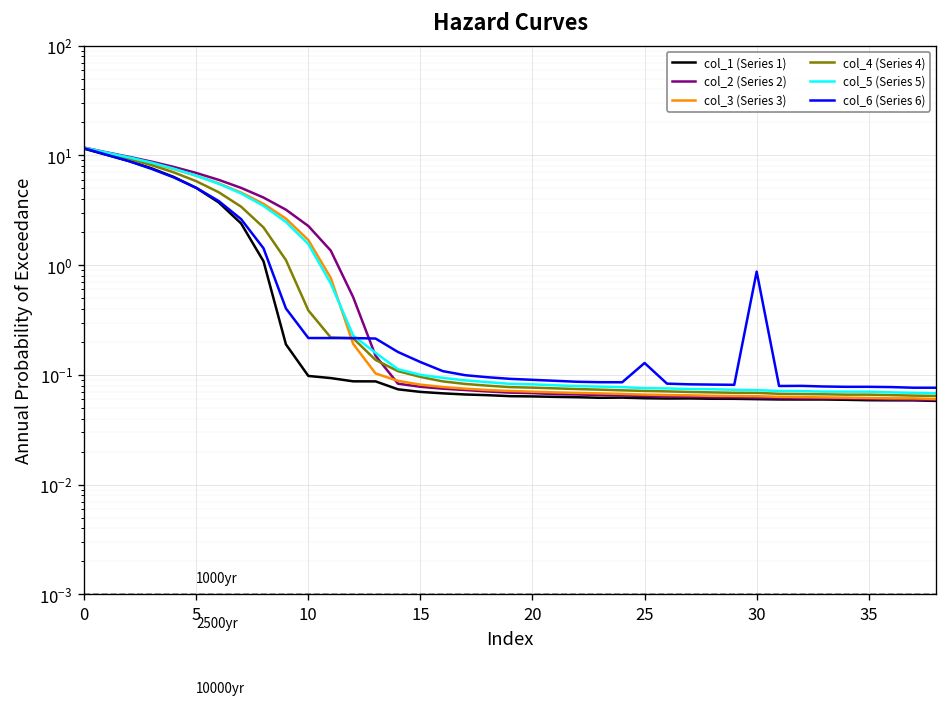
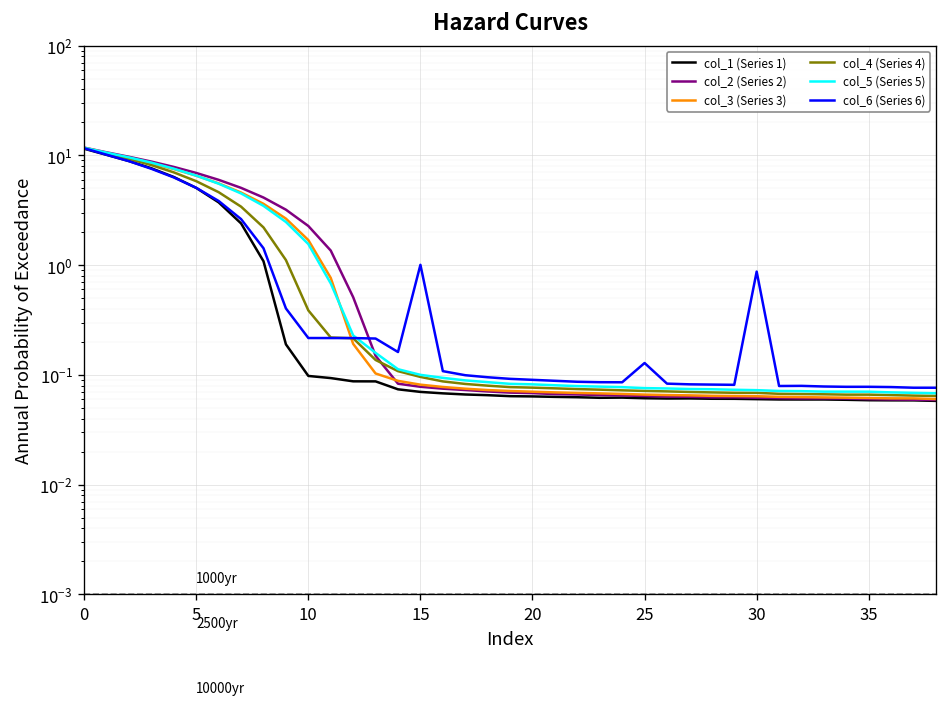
col_6 (Series 6), 15: 0.13 -> 1.0
